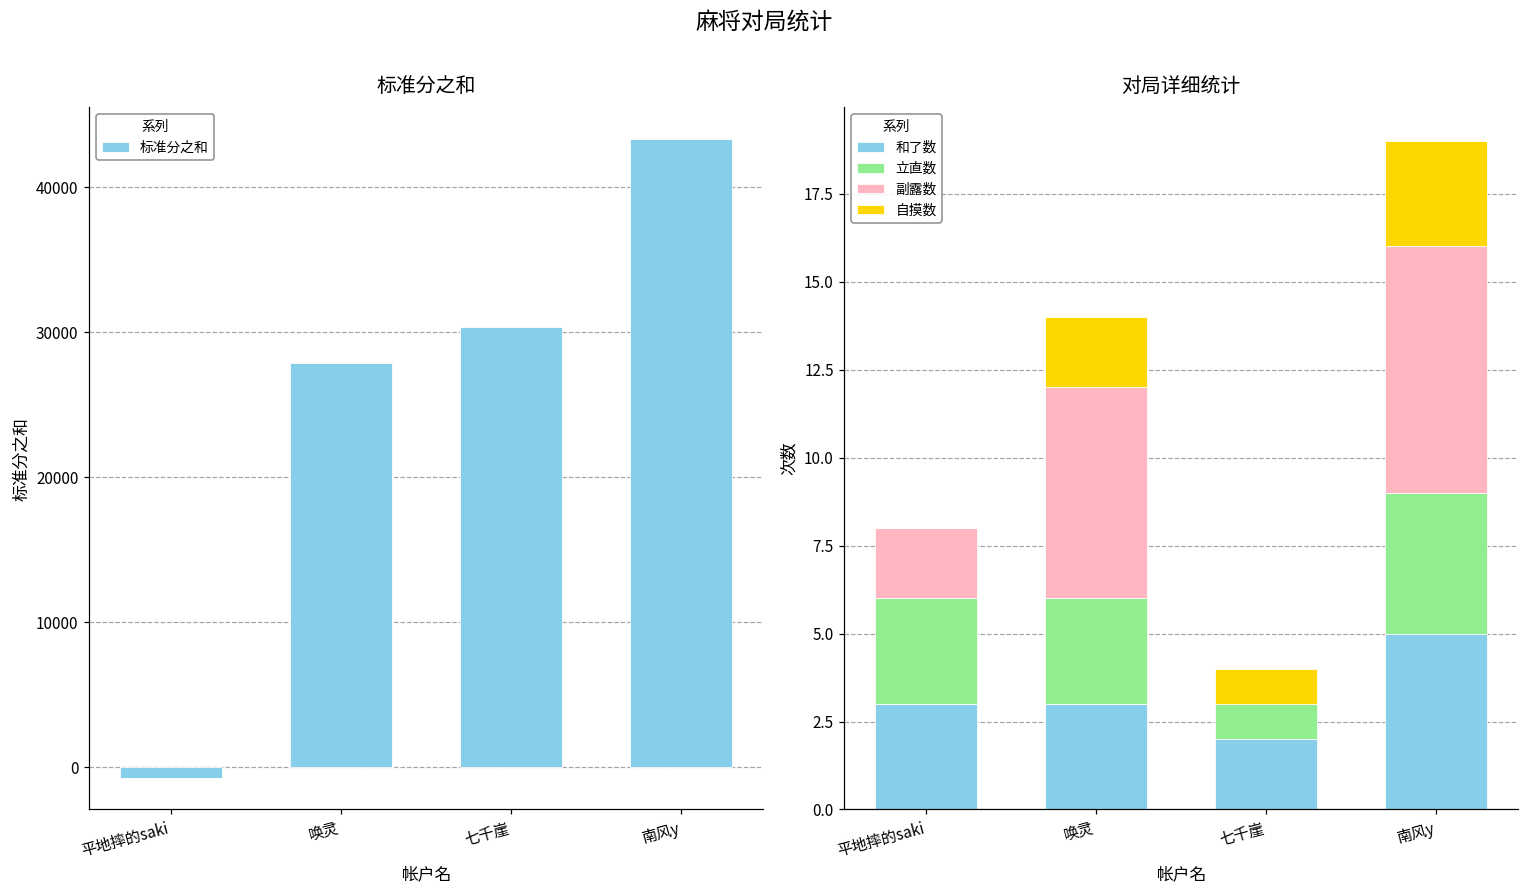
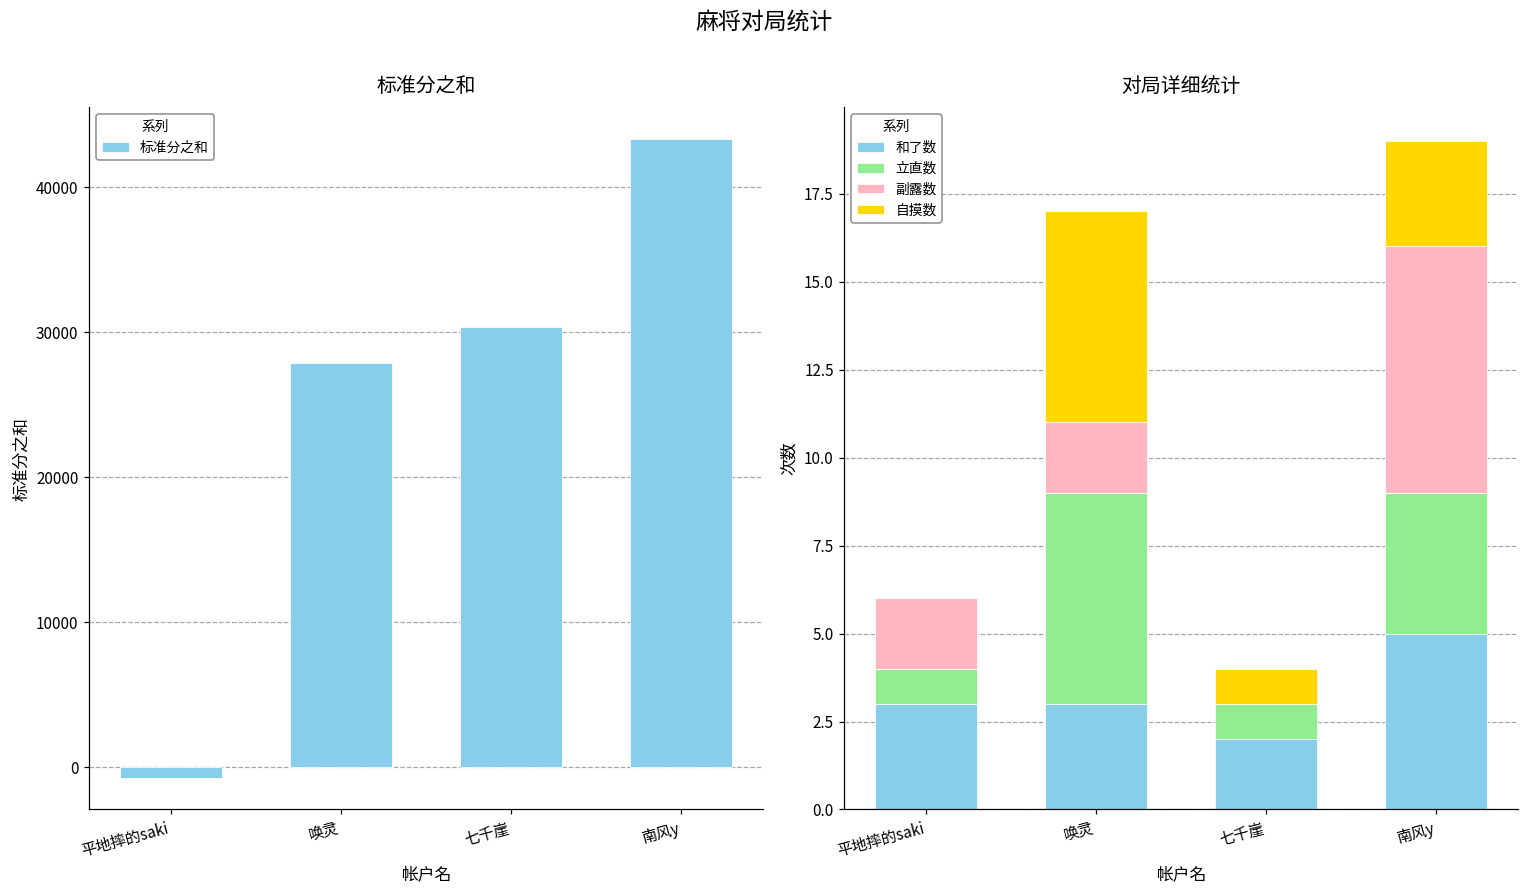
对局详细统计, 立直数, 平地摔的saki: 3 -> 1
对局详细统计, 立直数, 唤灵: 3 -> 6
对局详细统计, 副露数, 唤灵: 6 -> 2
对局详细统计, 自摸数, 唤灵: 2 -> 6
